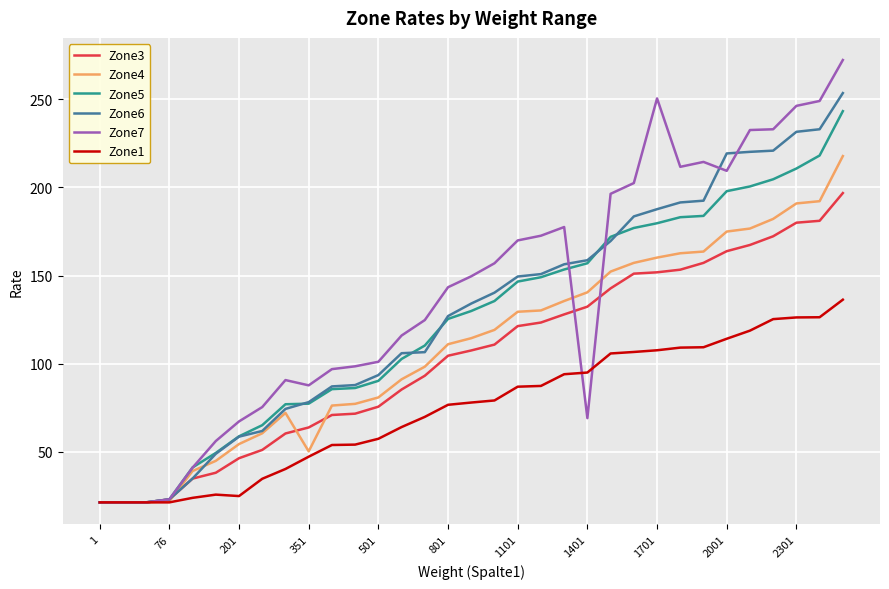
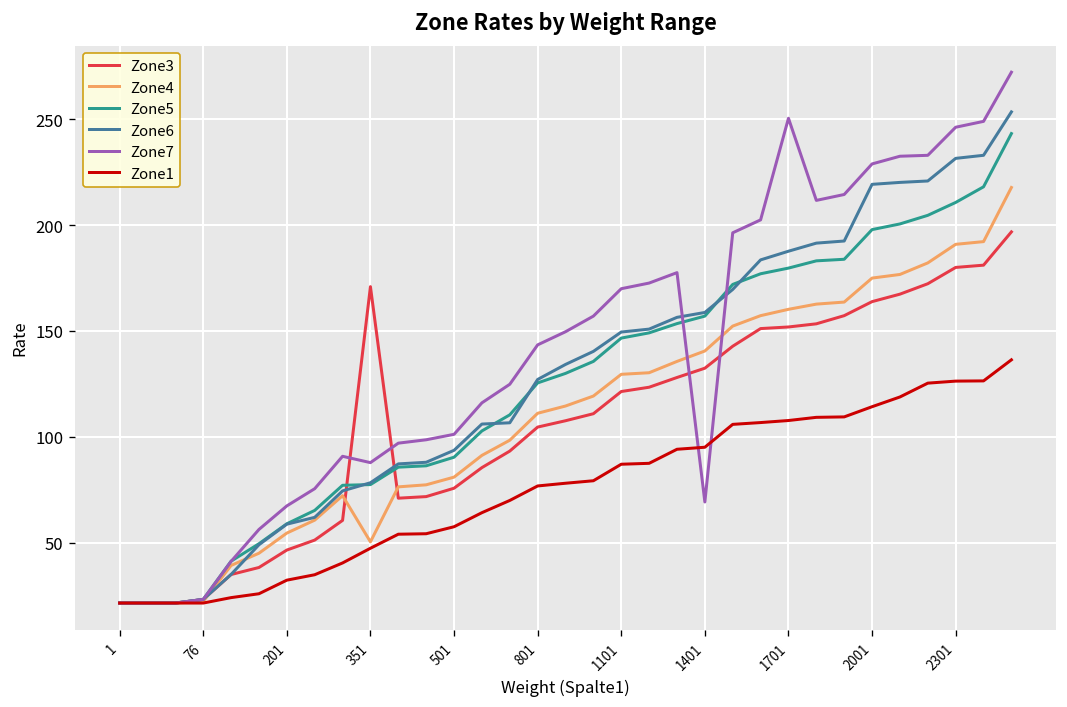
Zone1, 201: 25 -> 32
Zone3, 351: 64 -> 171
Zone7, 2001: 209 -> 229
